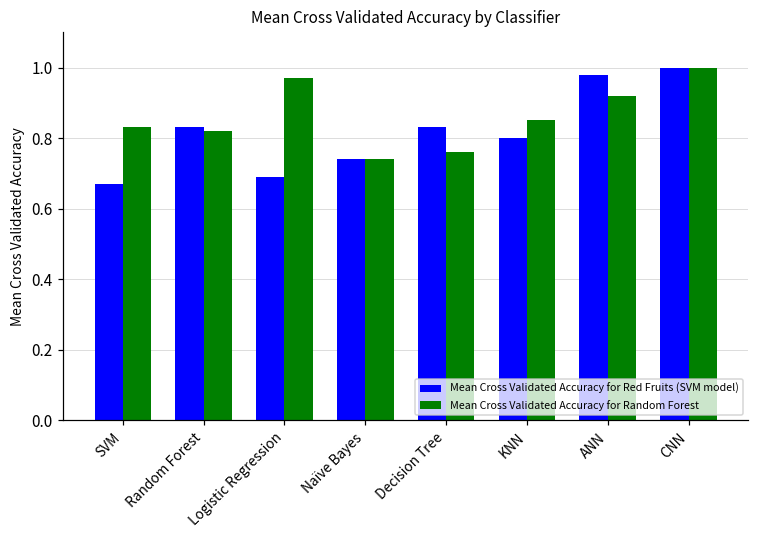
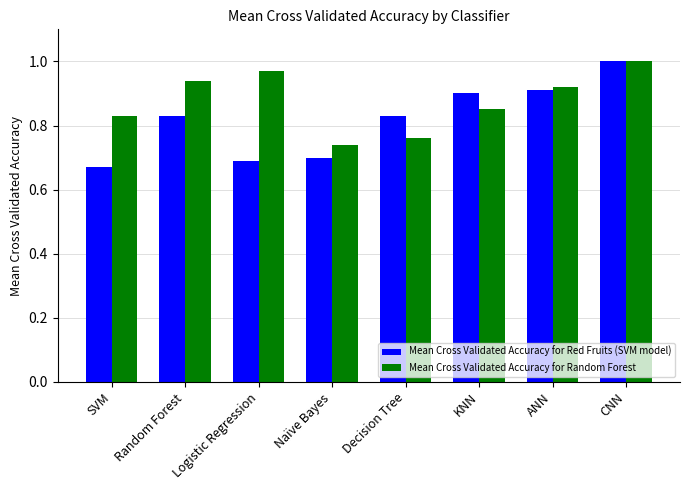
Mean Cross Validated Accuracy for Random Forest, Random Forest: 0.82 -> 0.94
Mean Cross Validated Accuracy for Red Fruits (SVM model), Naïve Bayes: 0.74 -> 0.70
Mean Cross Validated Accuracy for Red Fruits (SVM model), KNN: 0.8 -> 0.9
Mean Cross Validated Accuracy for Red Fruits (SVM model), ANN: 0.98 -> 0.91
